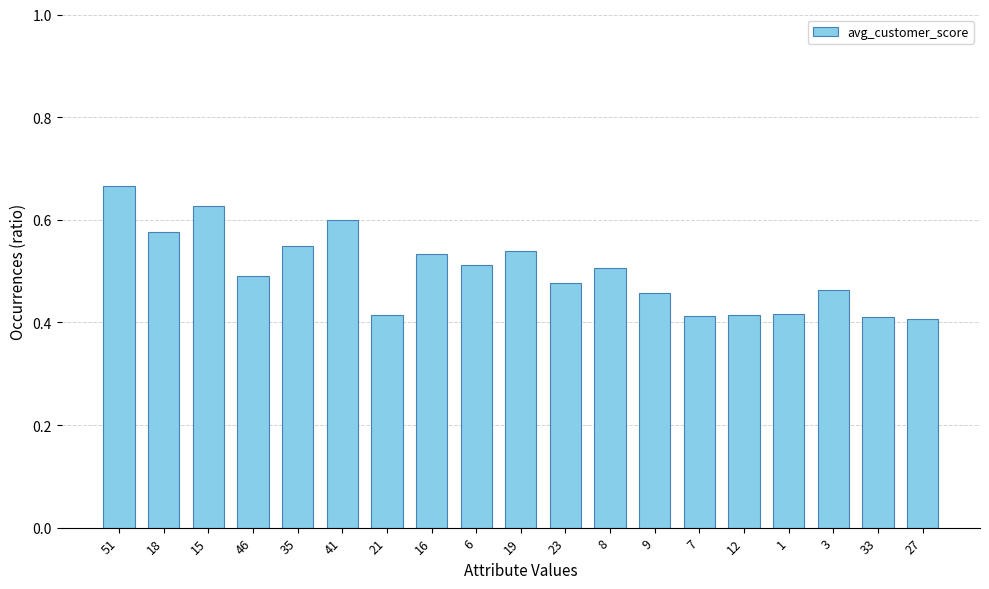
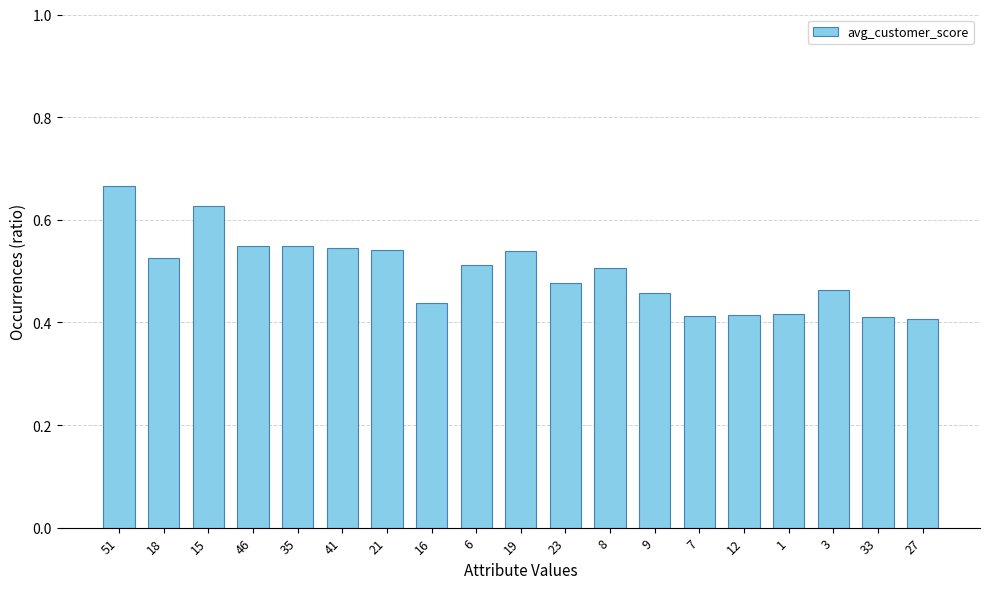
18: 0.58 -> 0.52
46: 0.49 -> 0.55
41: 0.60 -> 0.54
21: 0.41 -> 0.54
16: 0.53 -> 0.44
